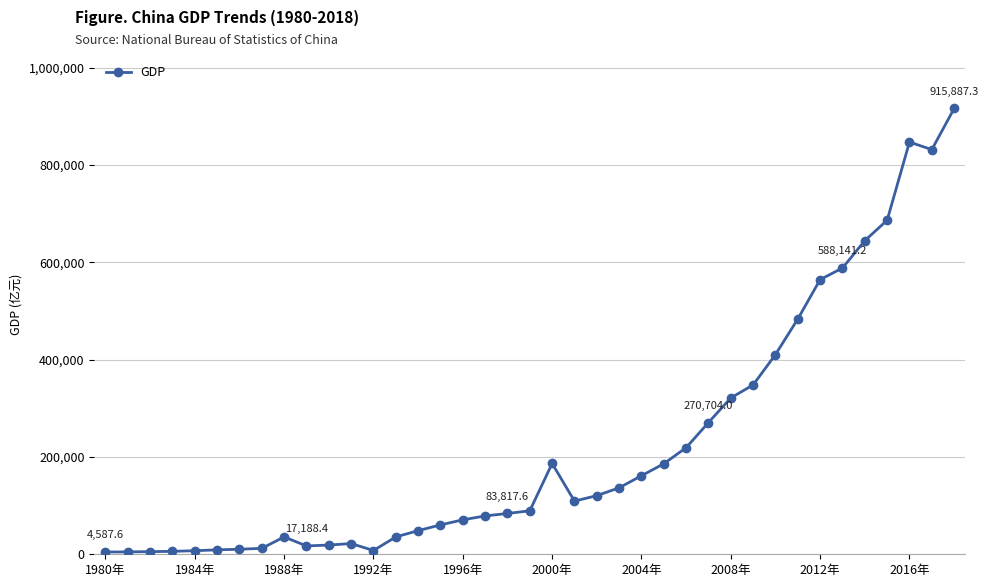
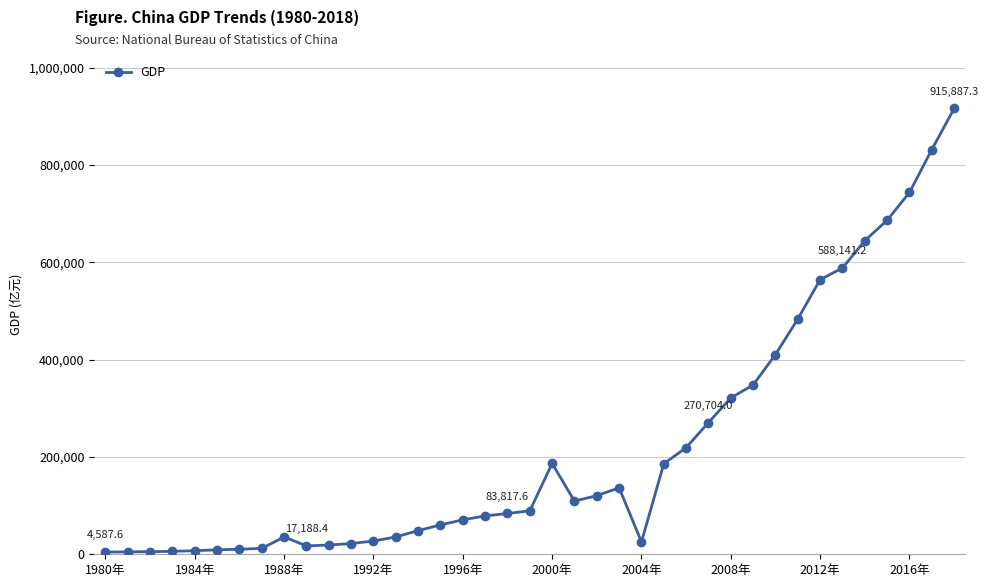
1992年: 10,000 -> 30,000
2004年: 160,000 -> 30,000
2016年: 850,000 -> 740,000
